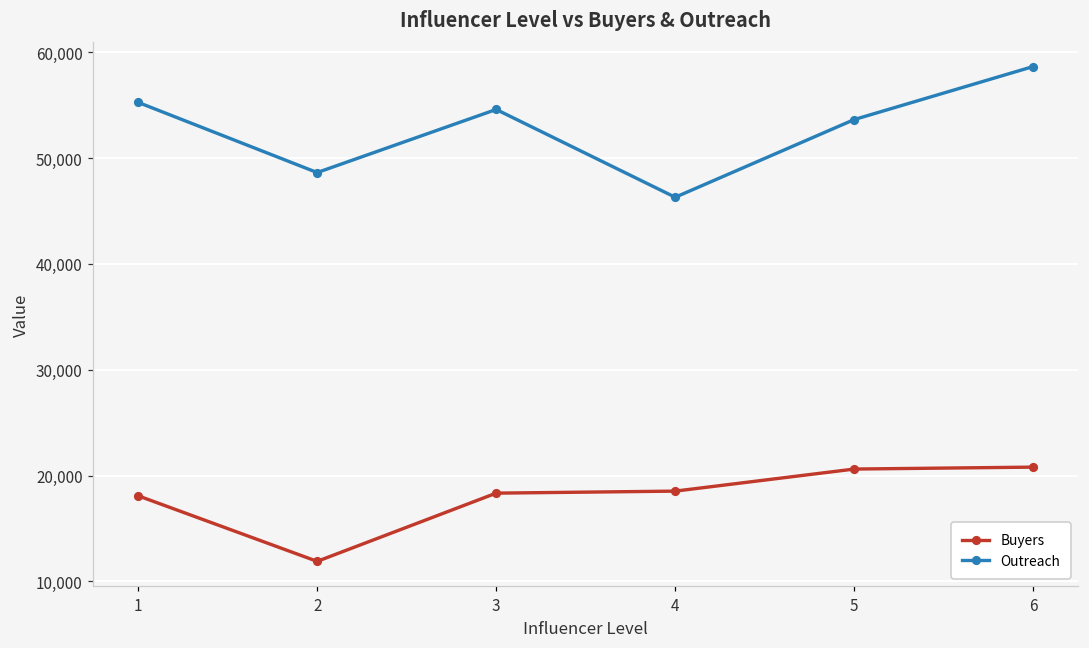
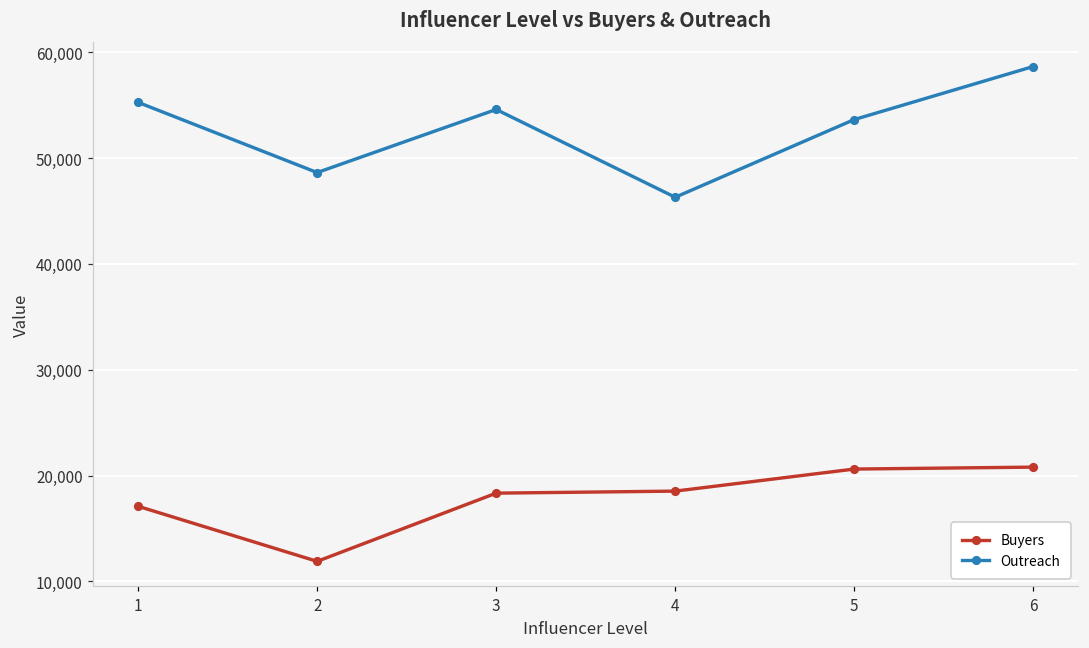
Buyers, 1: 18,000 -> 17,000
